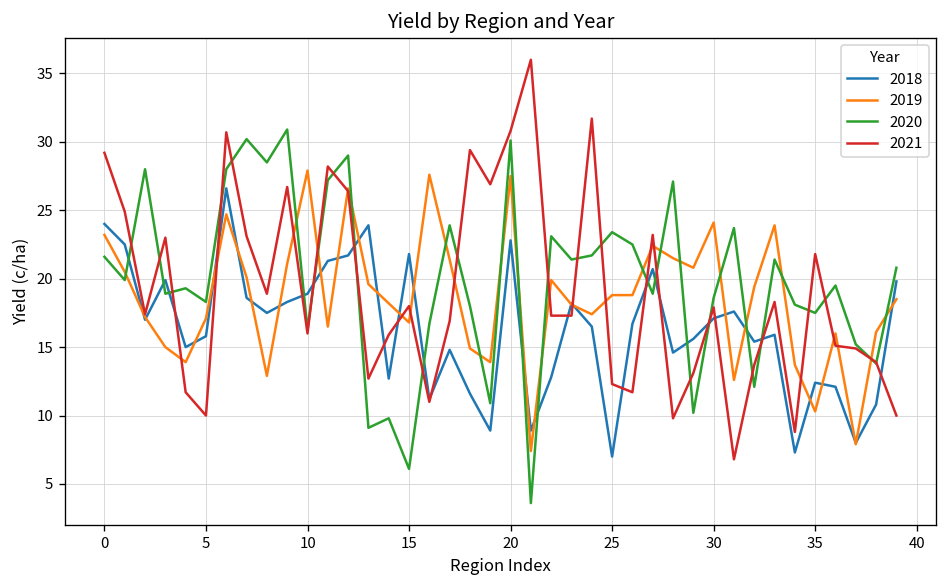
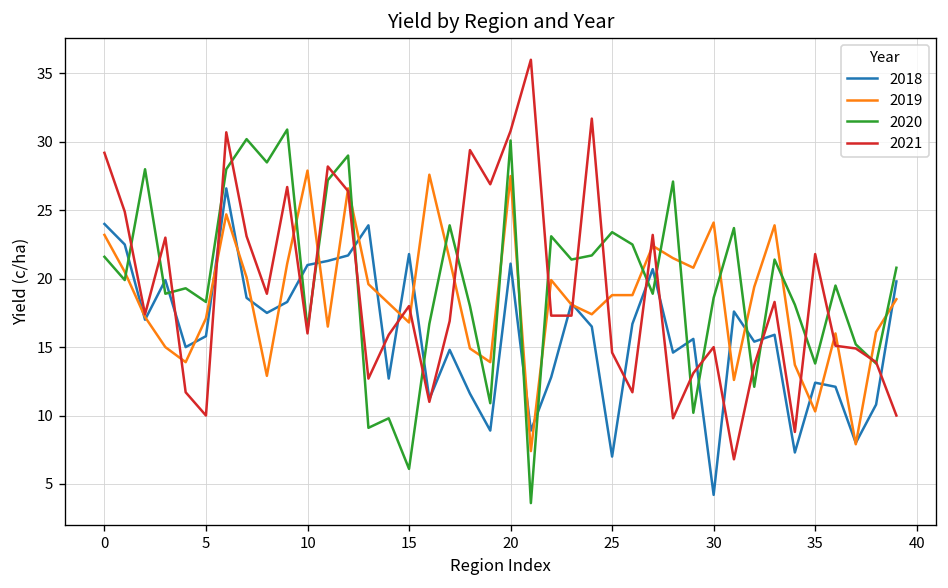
2018, 10: 18.9 -> 21.0
2018, 20: 22.8 -> 21.1
2021, 25: 12.3 -> 14.6
2018, 30: 17.1 -> 4.2
2021, 30: 17.9 -> 15.0
2020, 35: 17.5 -> 13.8
